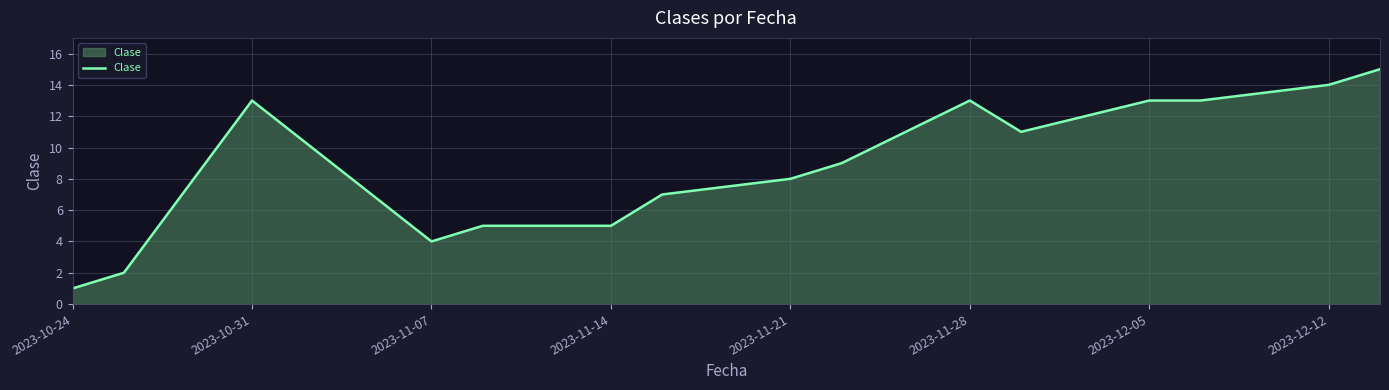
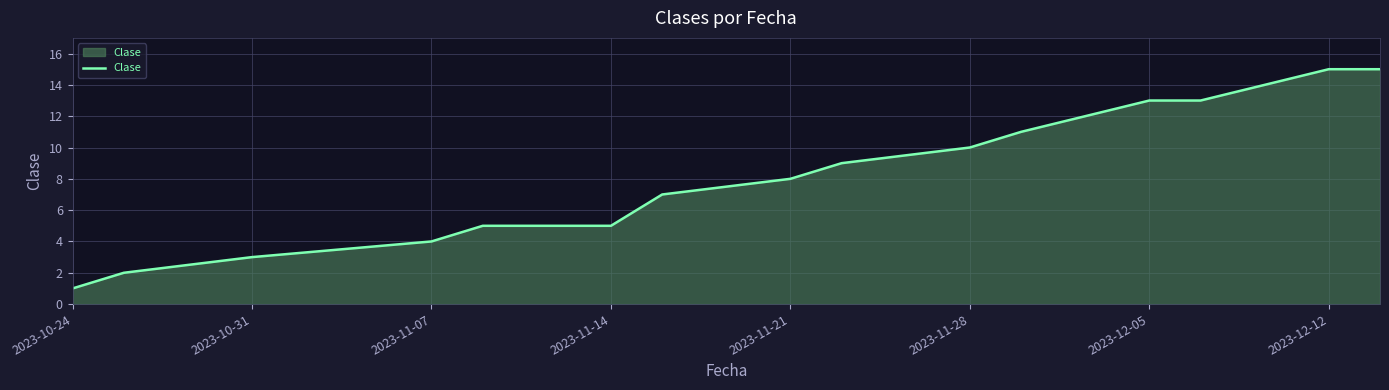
2023-10-31: 13 -> 3
2023-11-28: 13 -> 10
2023-12-12: 14 -> 15
